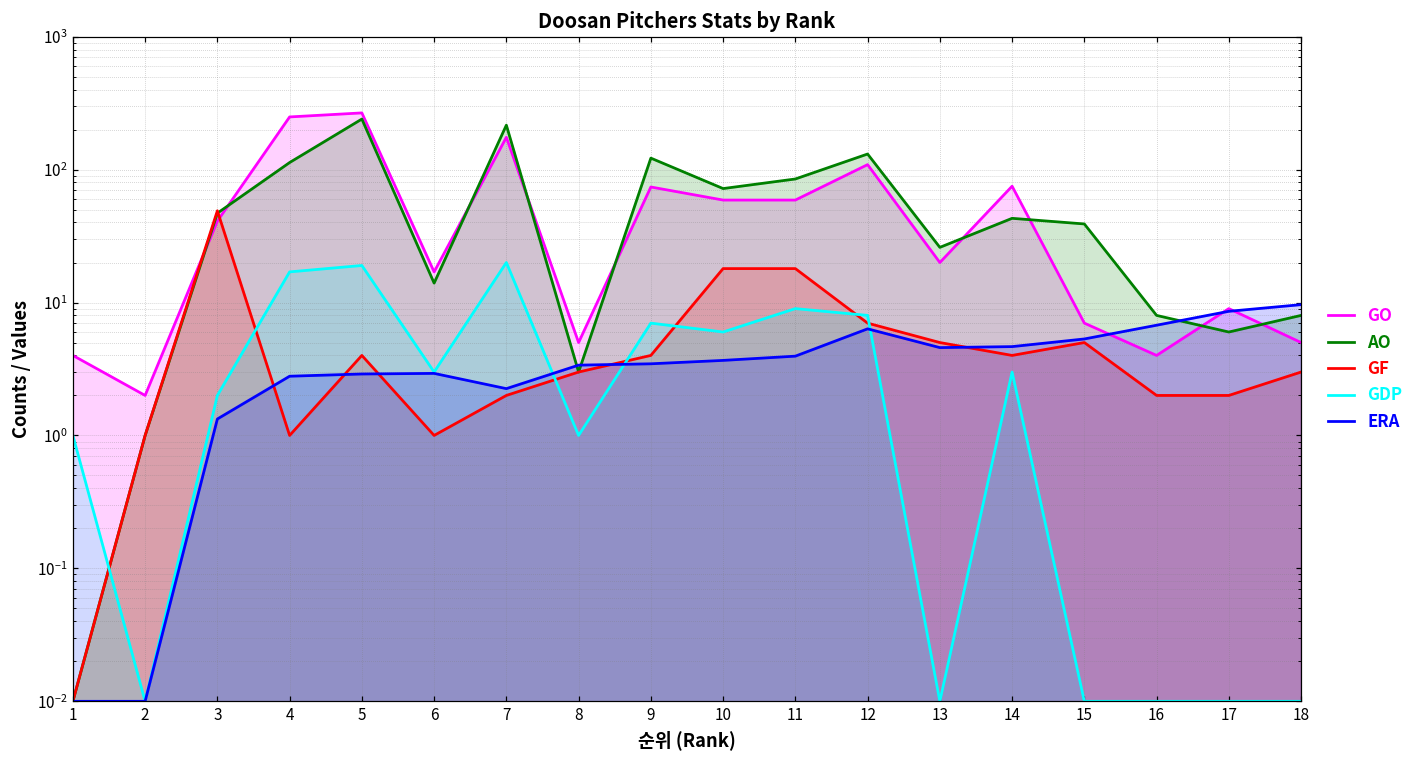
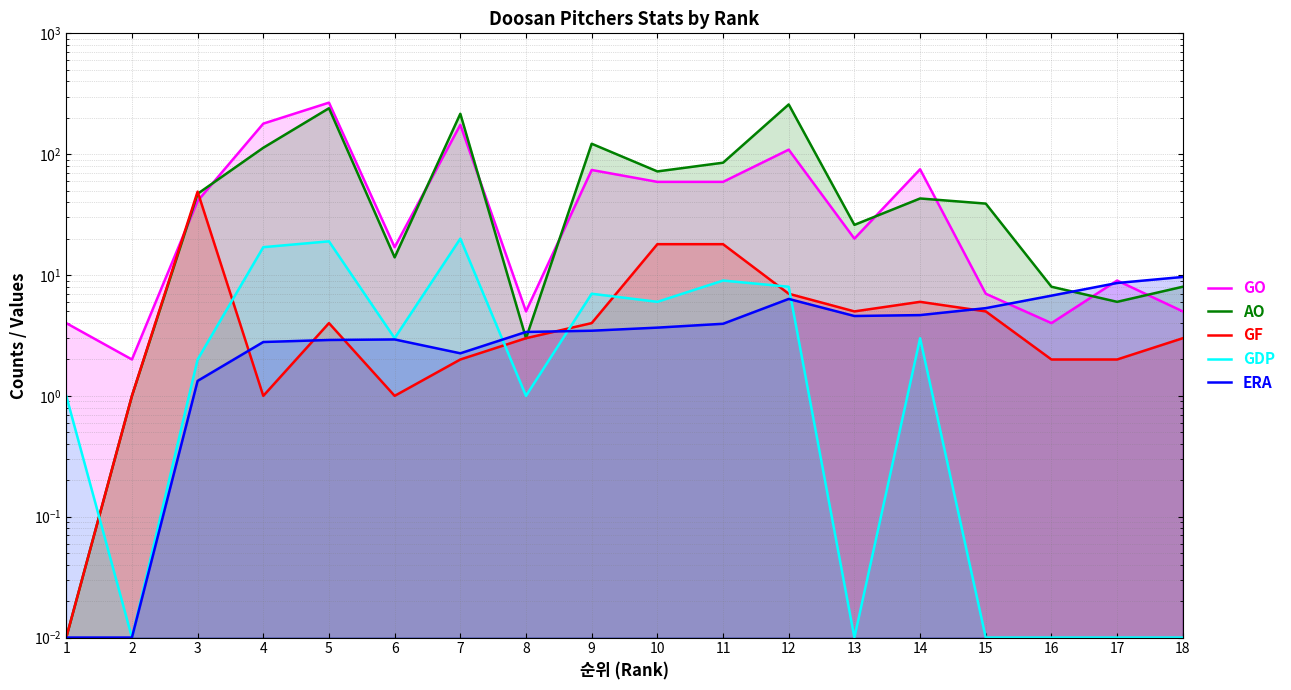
GO, 4: 250 -> 180
AO, 12: 130 -> 260
GF, 14: 4 -> 6
